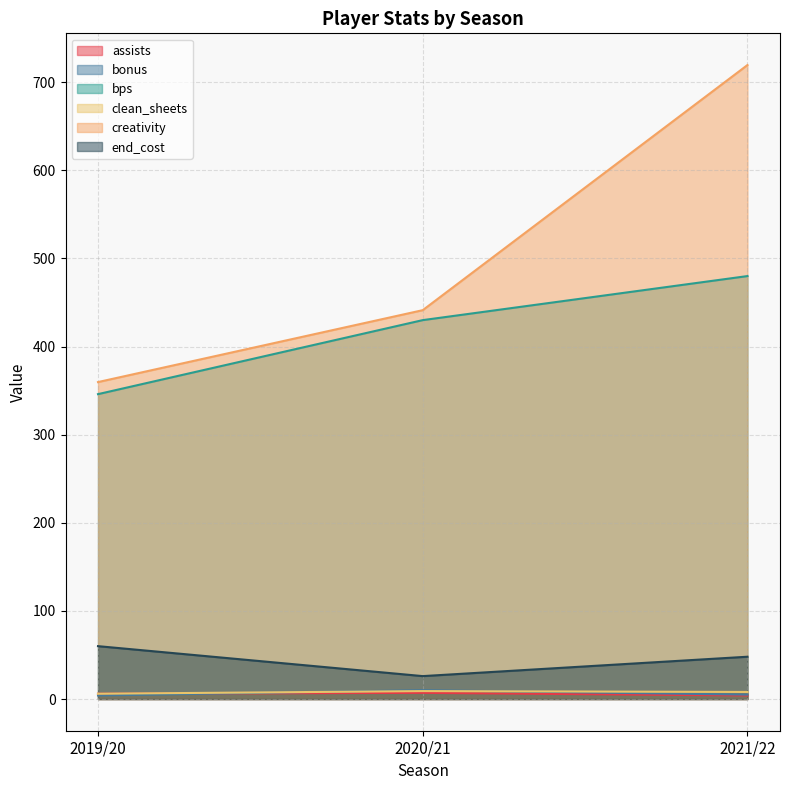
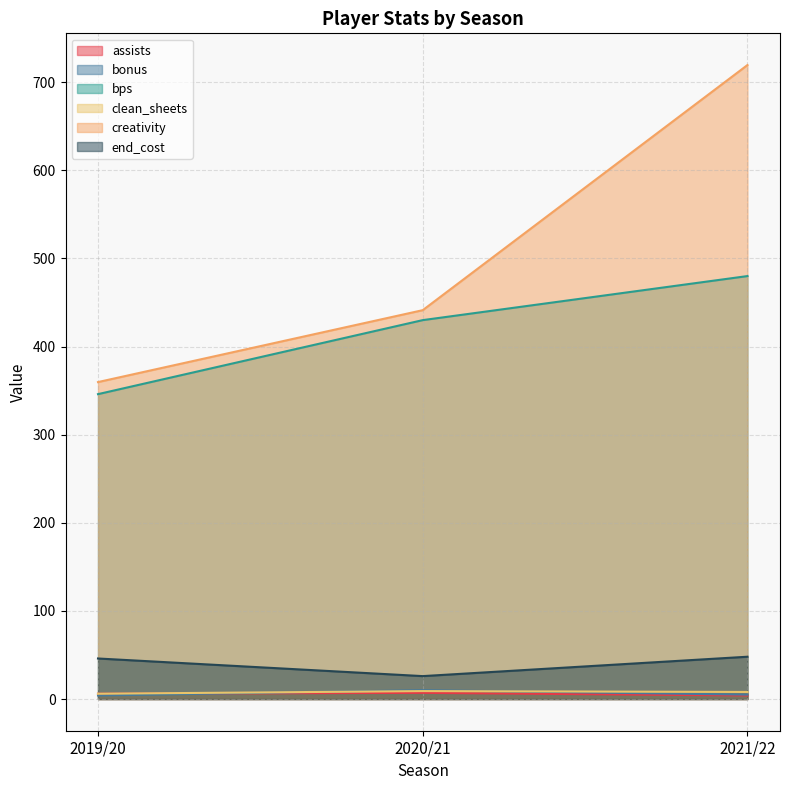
end_cost, 2019/20: 60 -> 50
